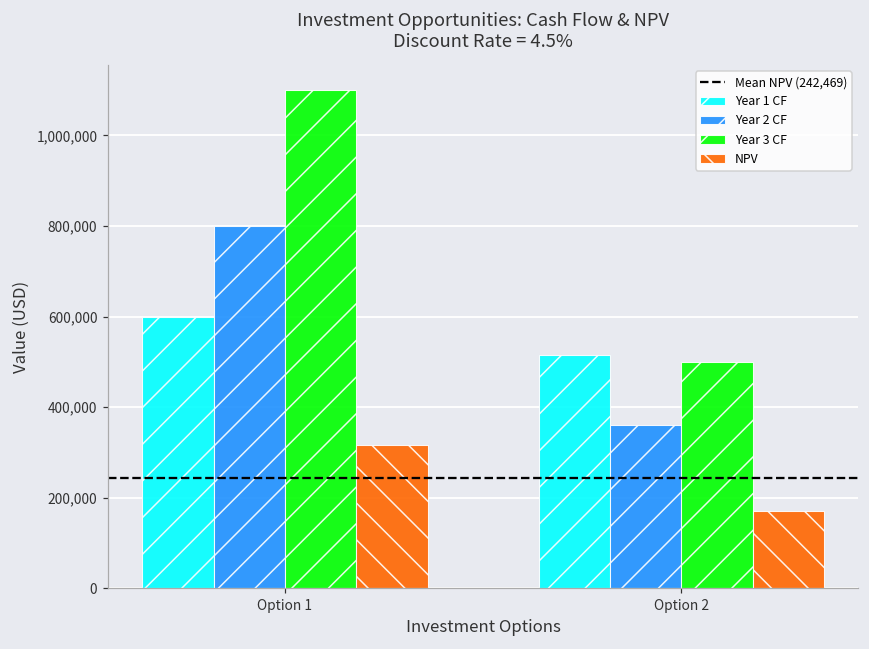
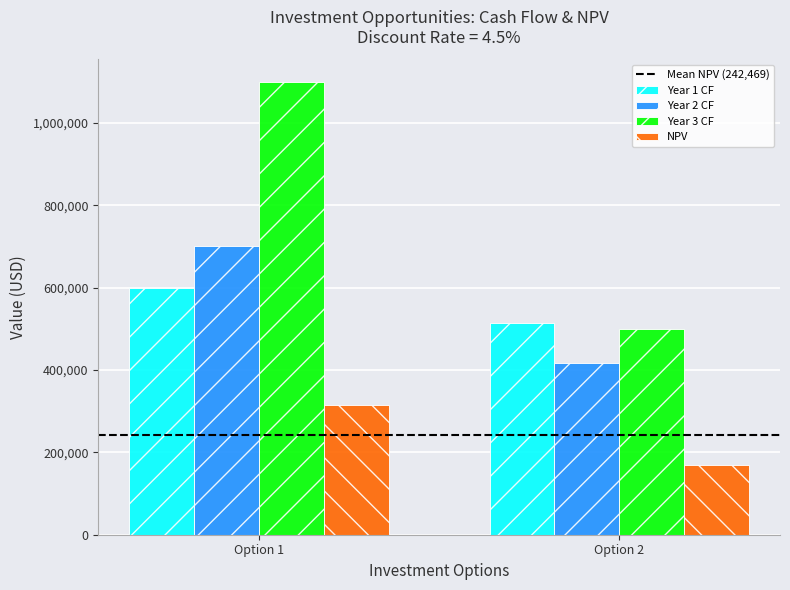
Year 2 CF, Option 1: 800,000 -> 700,000
Year 2 CF, Option 2: 360,000 -> 420,000
